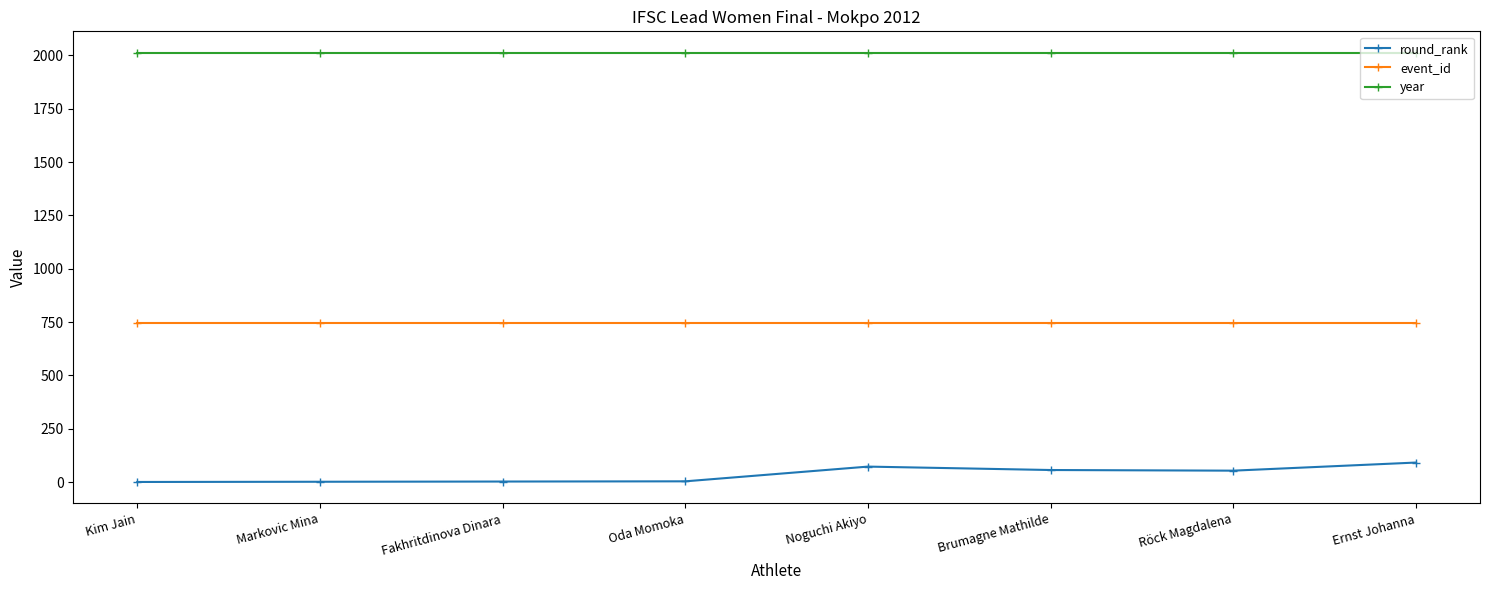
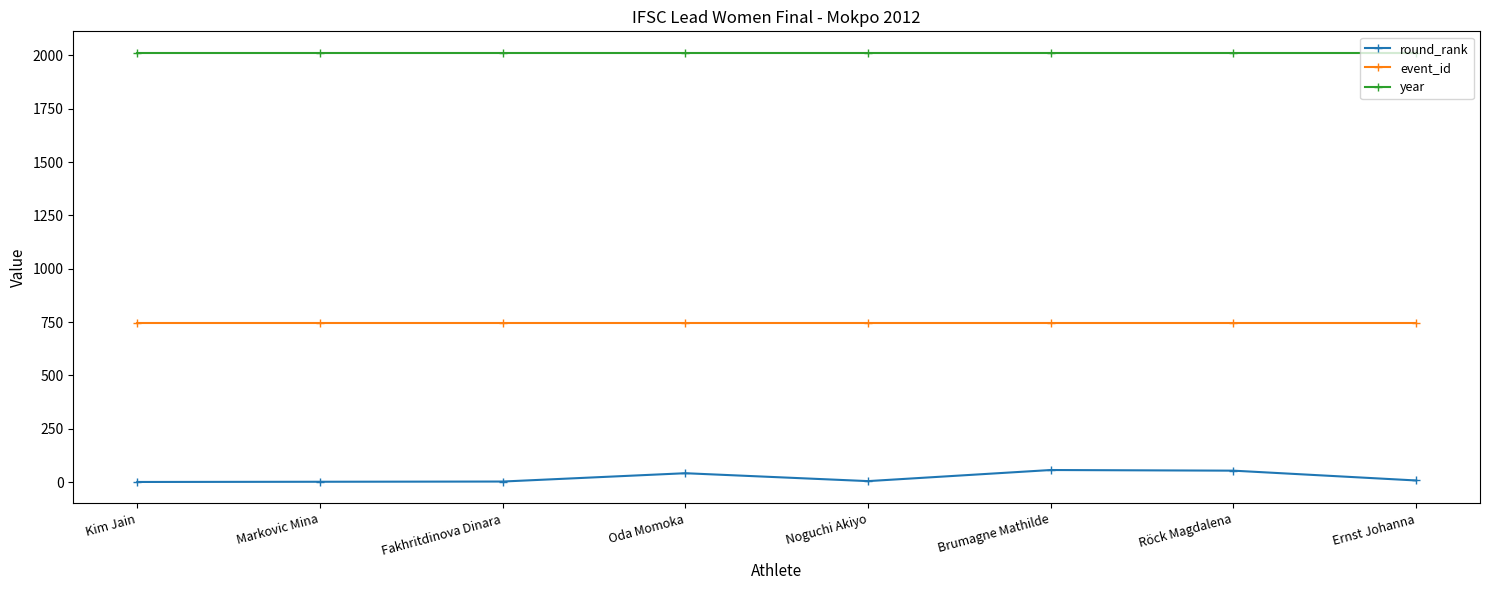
round_rank, Oda Momoka: 0 -> 40
round_rank, Noguchi Akiyo: 70 -> 10
round_rank, Ernst Johanna: 90 -> 10
